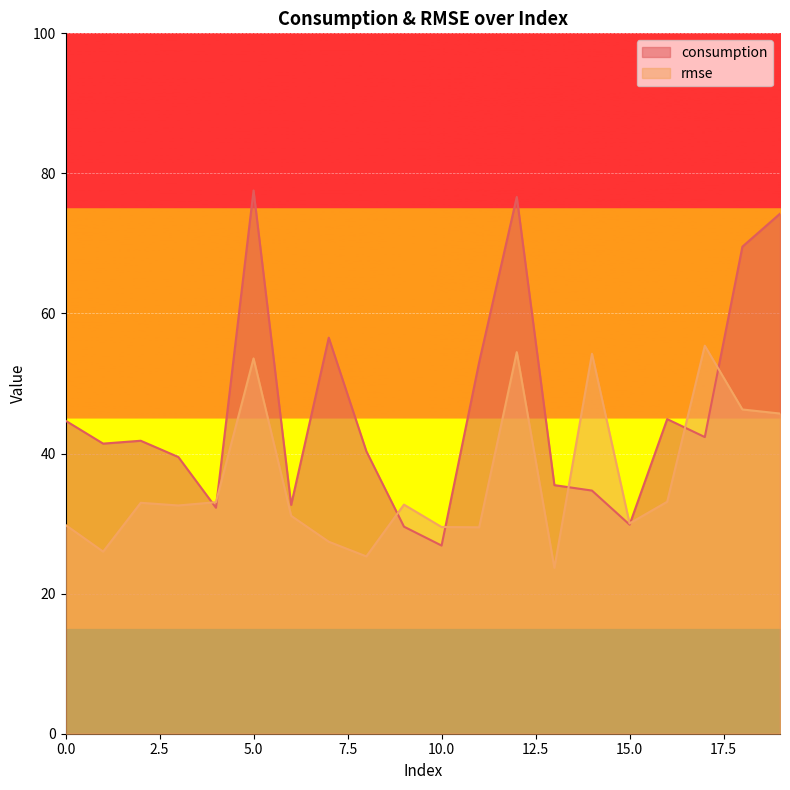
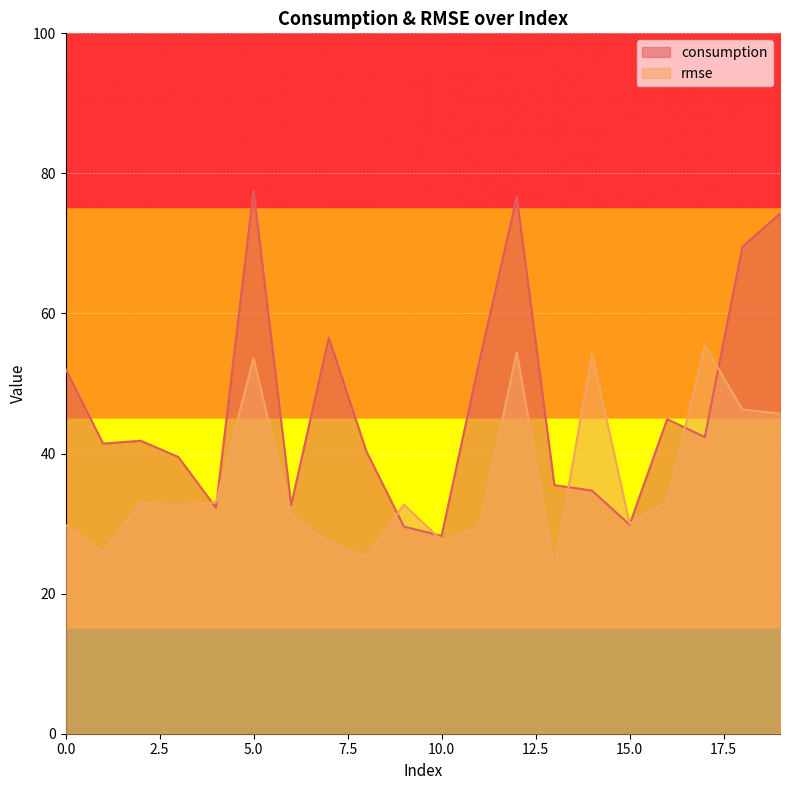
consumption, 0.0: 45 -> 52
consumption, 10.0: 27 -> 28
rmse, 10.0: 30 -> 28
